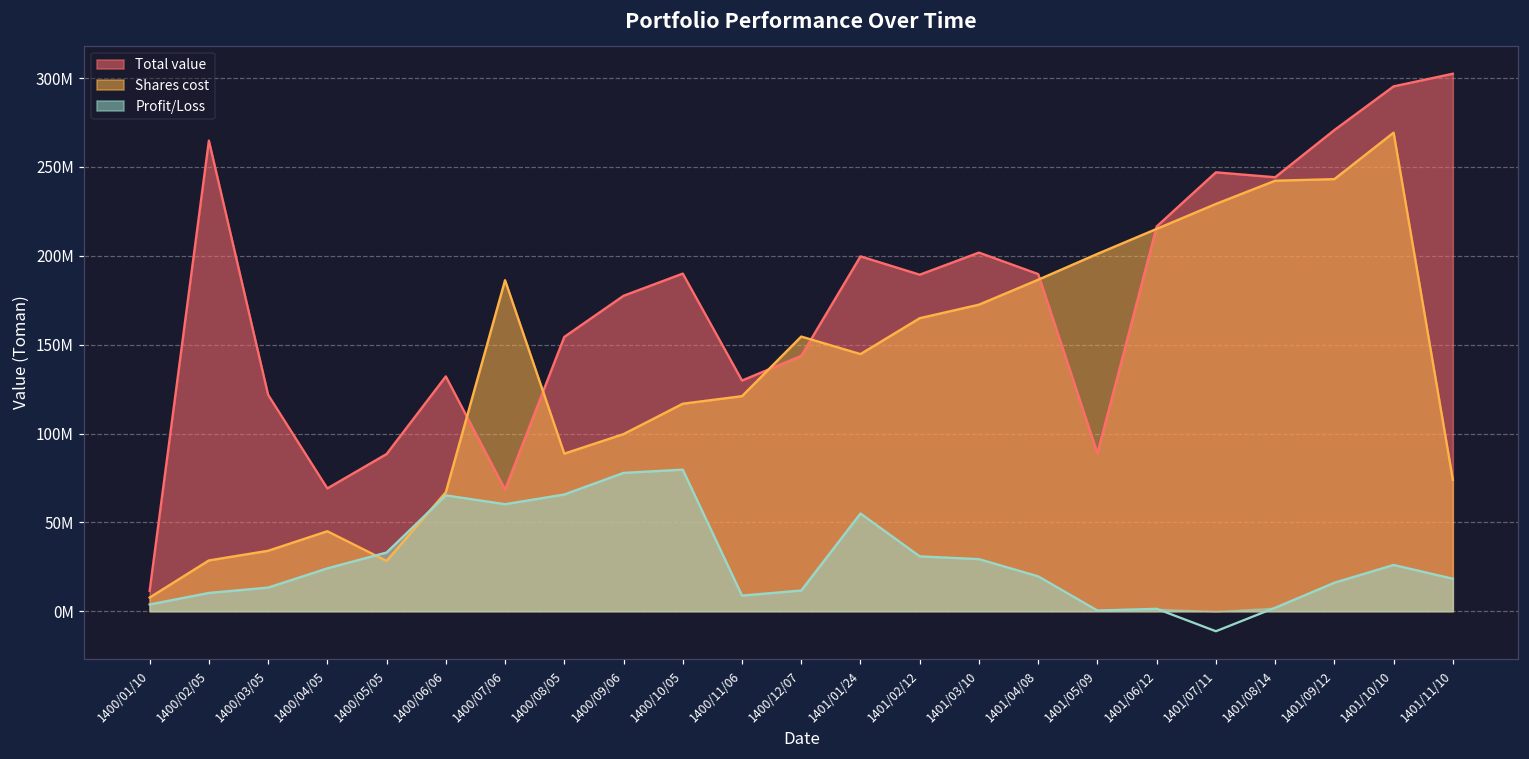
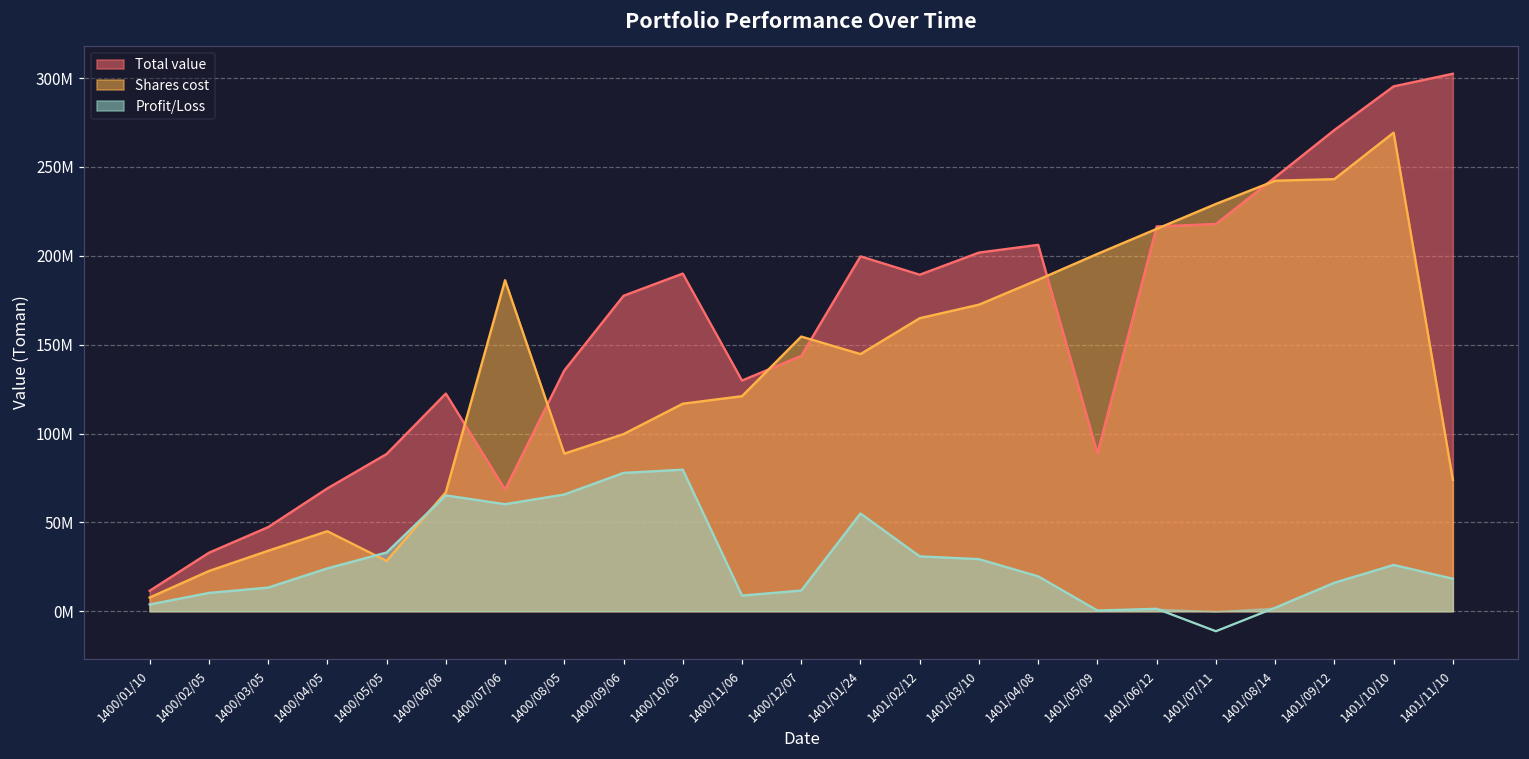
Total value, 1400/02/05: 265000000 -> 33000000
Shares cost, 1400/02/05: 29000000 -> 23000000
Total value, 1400/03/05: 122000000 -> 47000000
Total value, 1400/06/06: 132000000 -> 122000000
Total value, 1400/08/05: 154000000 -> 135000000
Total value, 1401/04/08: 190000000 -> 206000000
Total value, 1401/07/11: 247000000 -> 218000000
